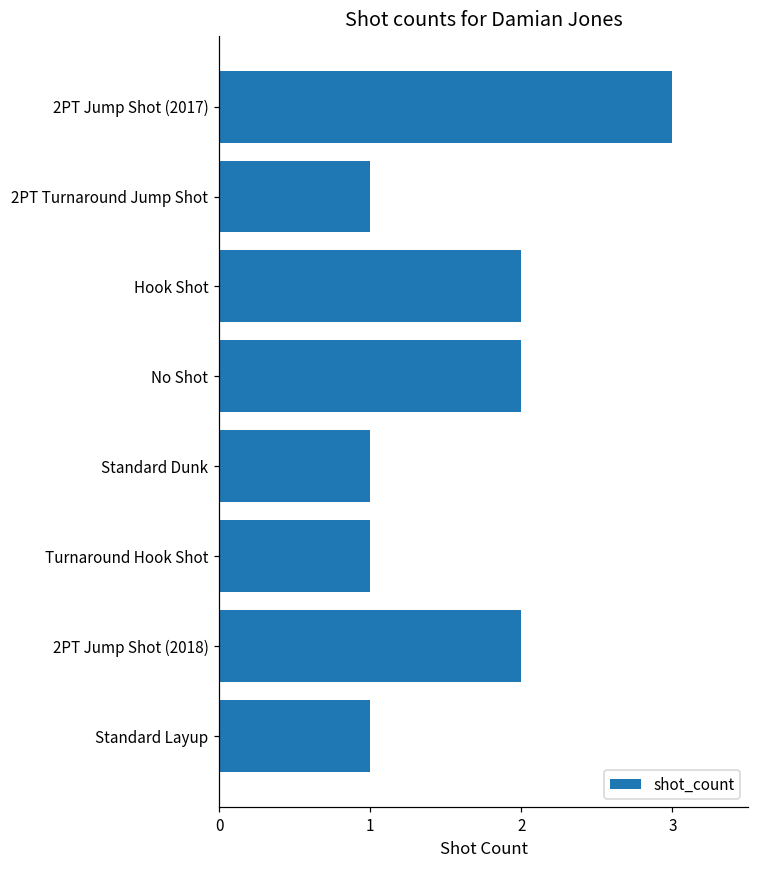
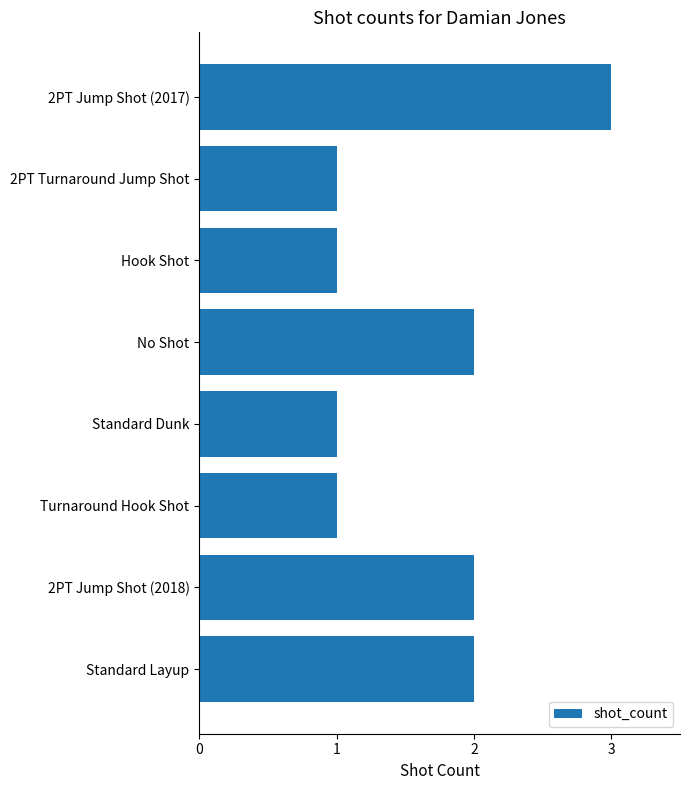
Hook Shot: 2 -> 1
Standard Layup: 1 -> 2
